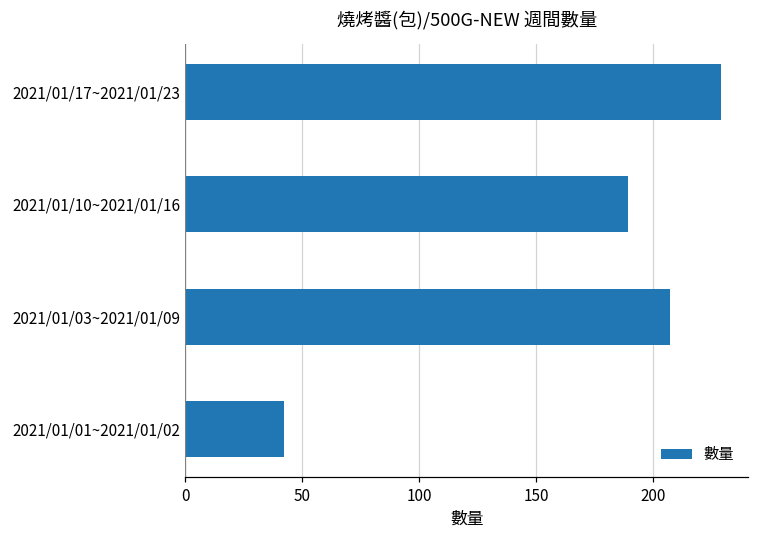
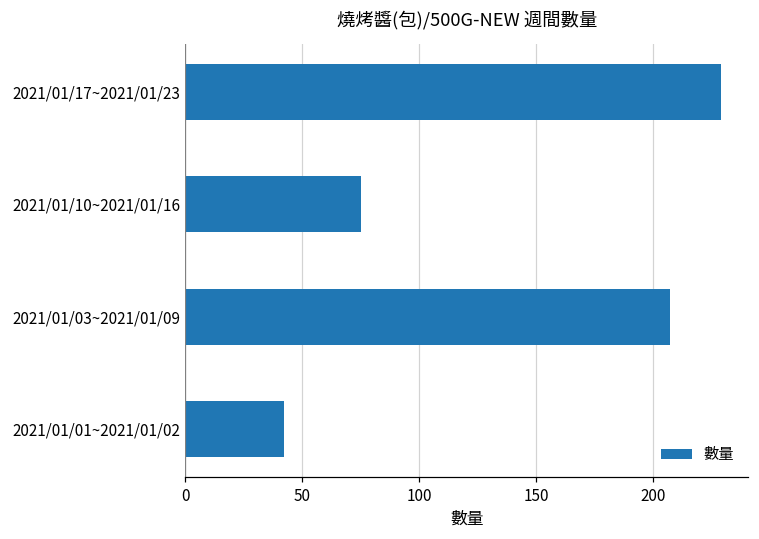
2021/01/10~2021/01/16: 189 -> 75
